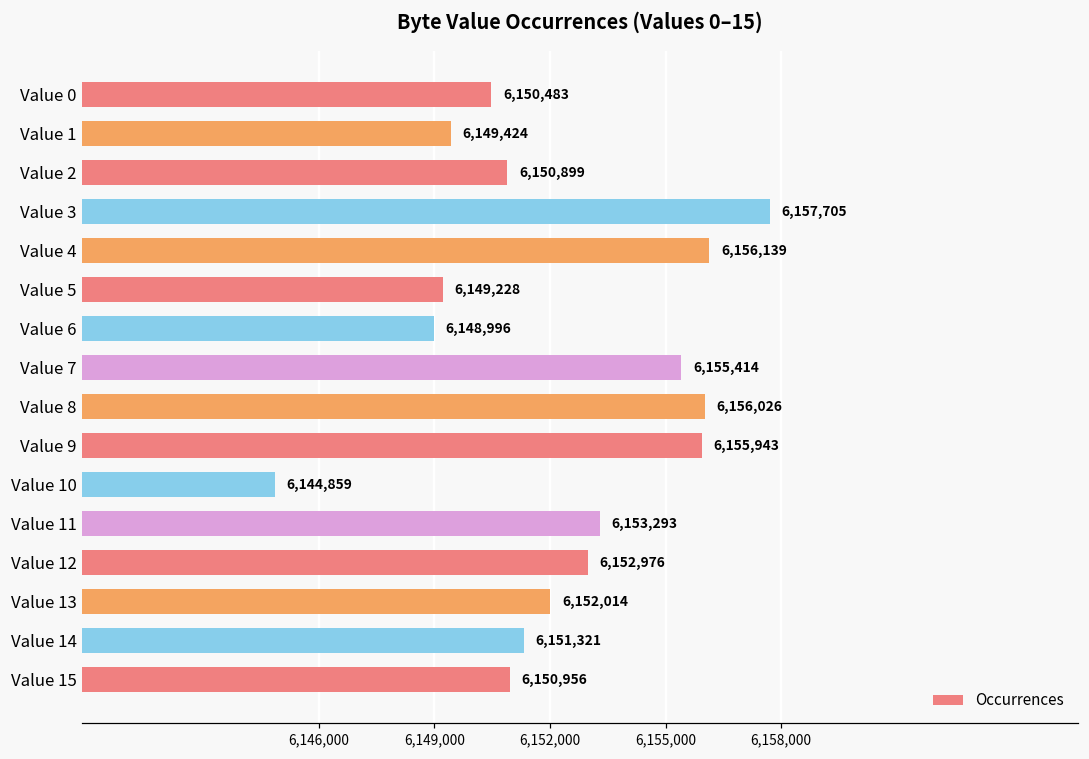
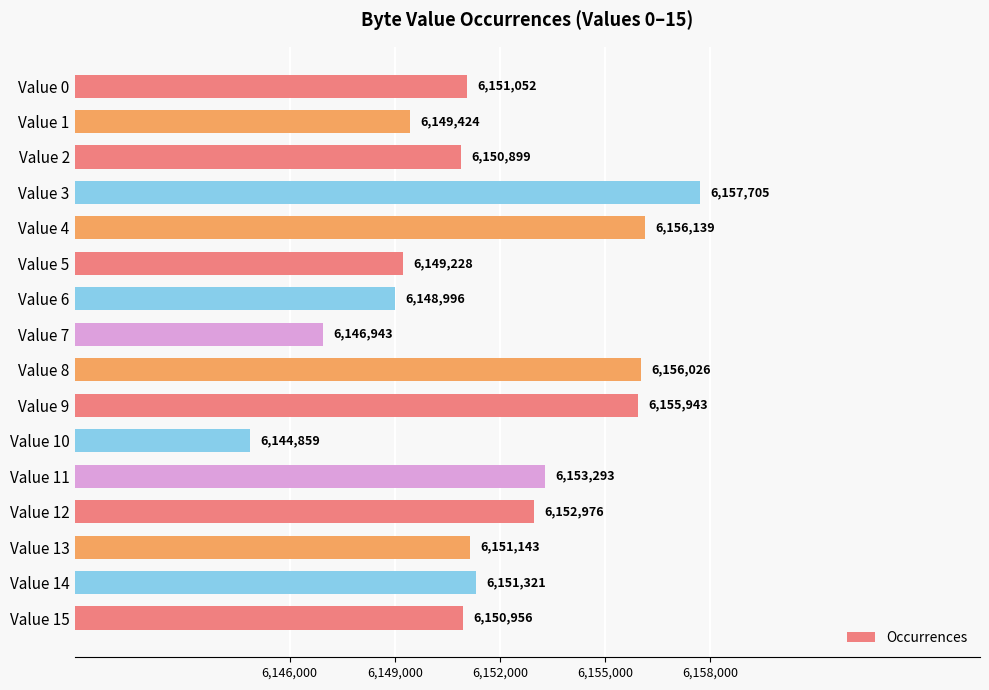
Value 0: 6,150,483 -> 6,151,052
Value 7: 6,155,414 -> 6,146,943
Value 13: 6,152,014 -> 6,151,143
